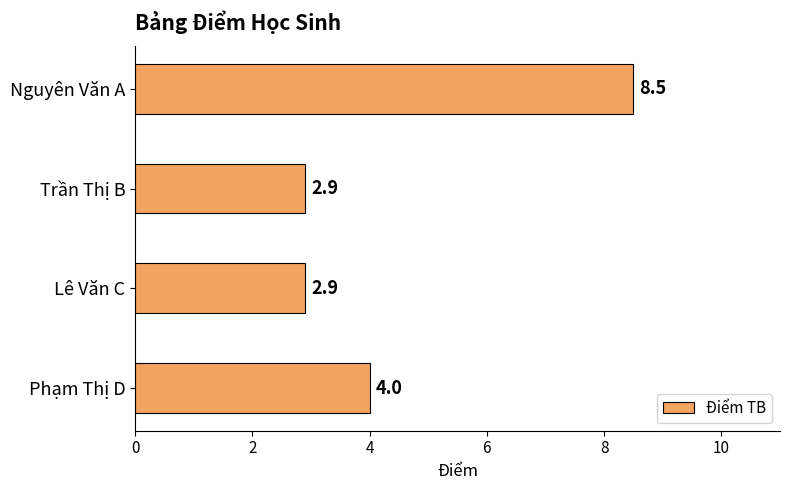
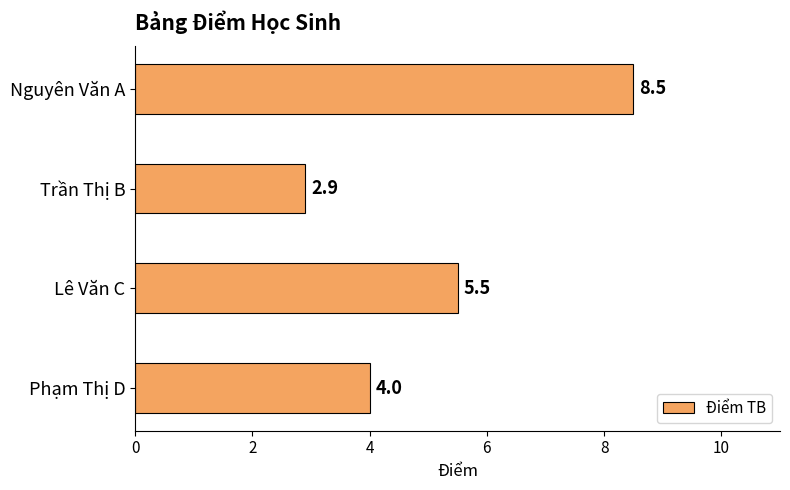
Lê Văn C: 2.9 -> 5.5
